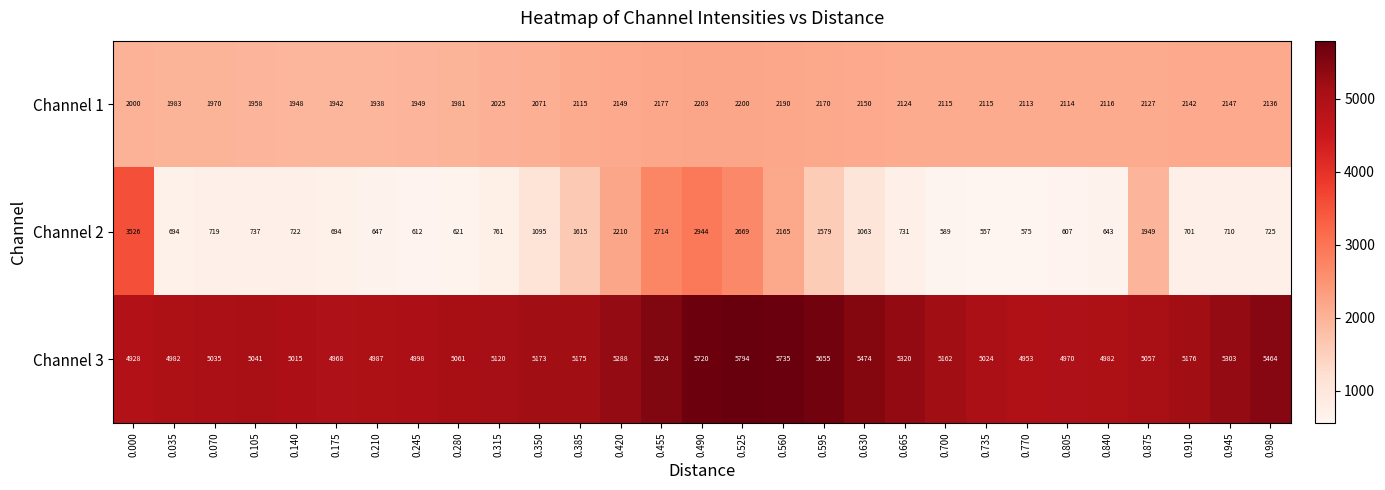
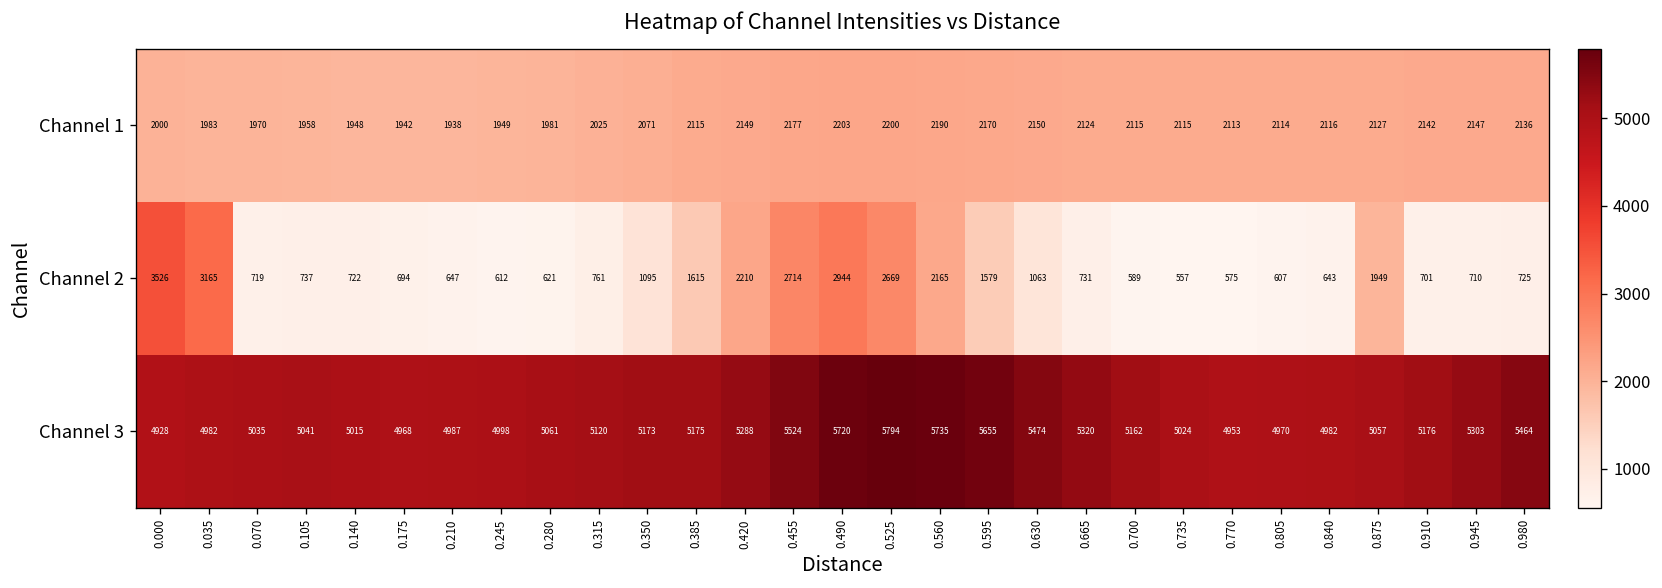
Channel 2, 0.035: 694 -> 3165
